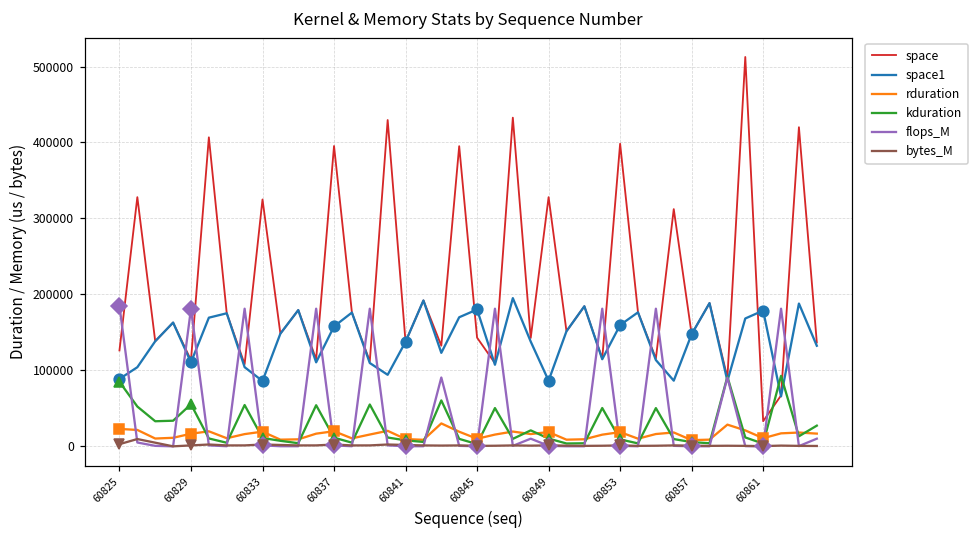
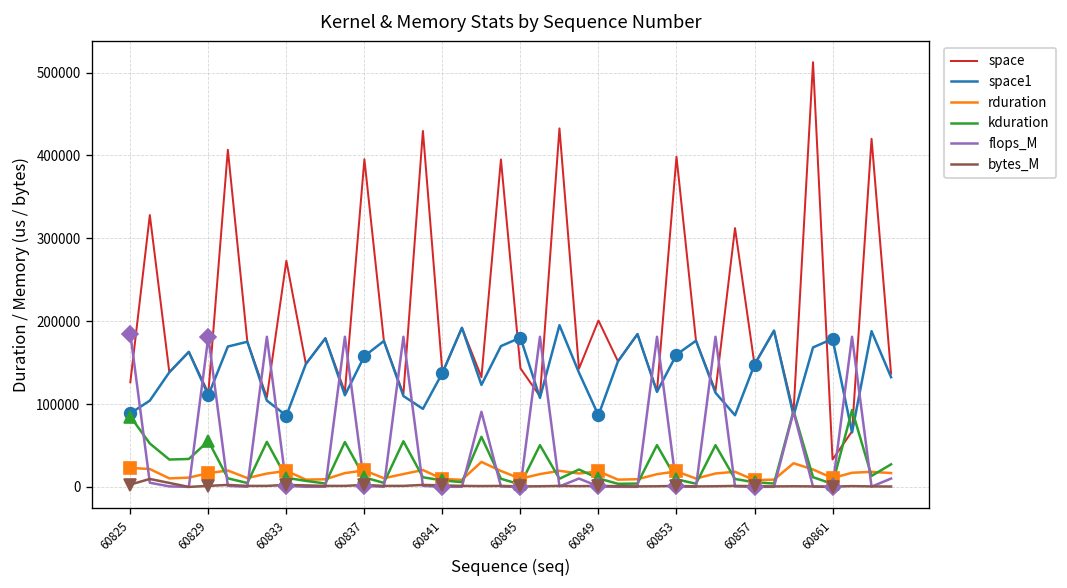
space, 60833: 330000 -> 270000
space, 60849: 330000 -> 200000
